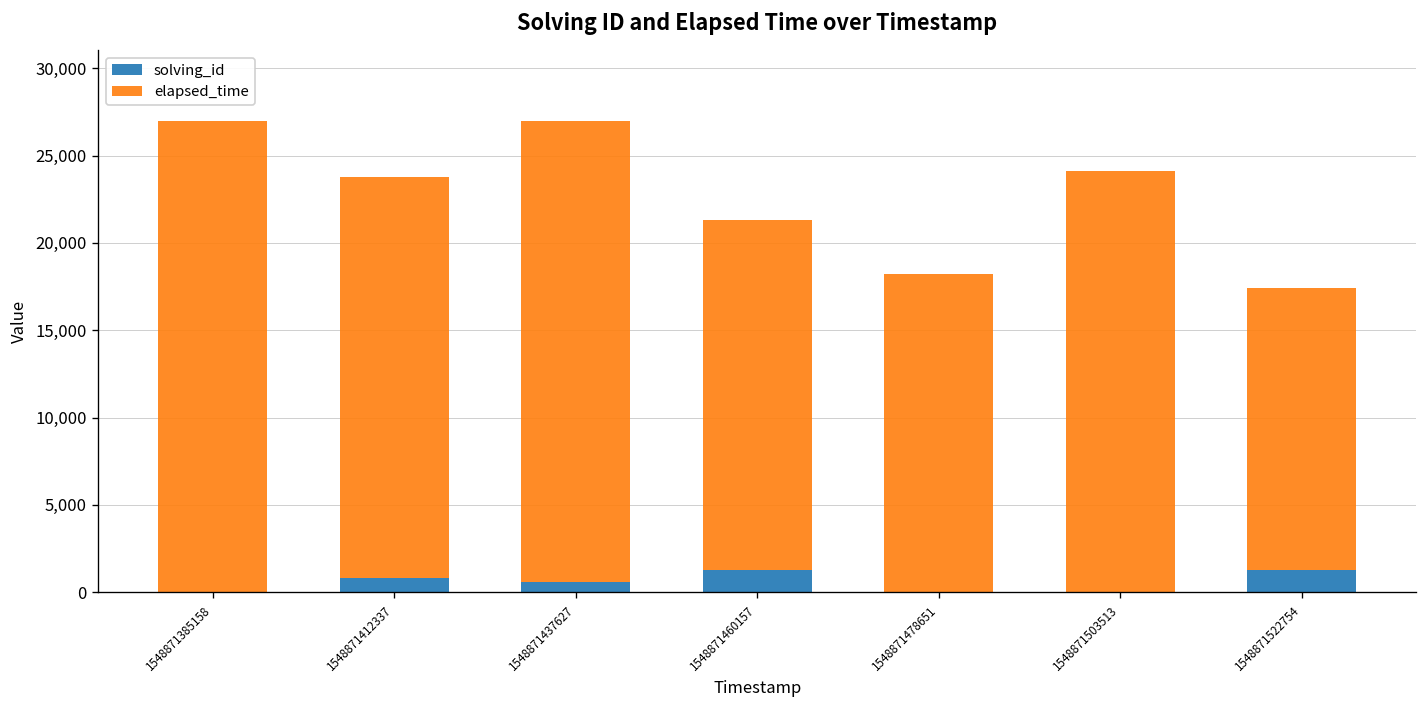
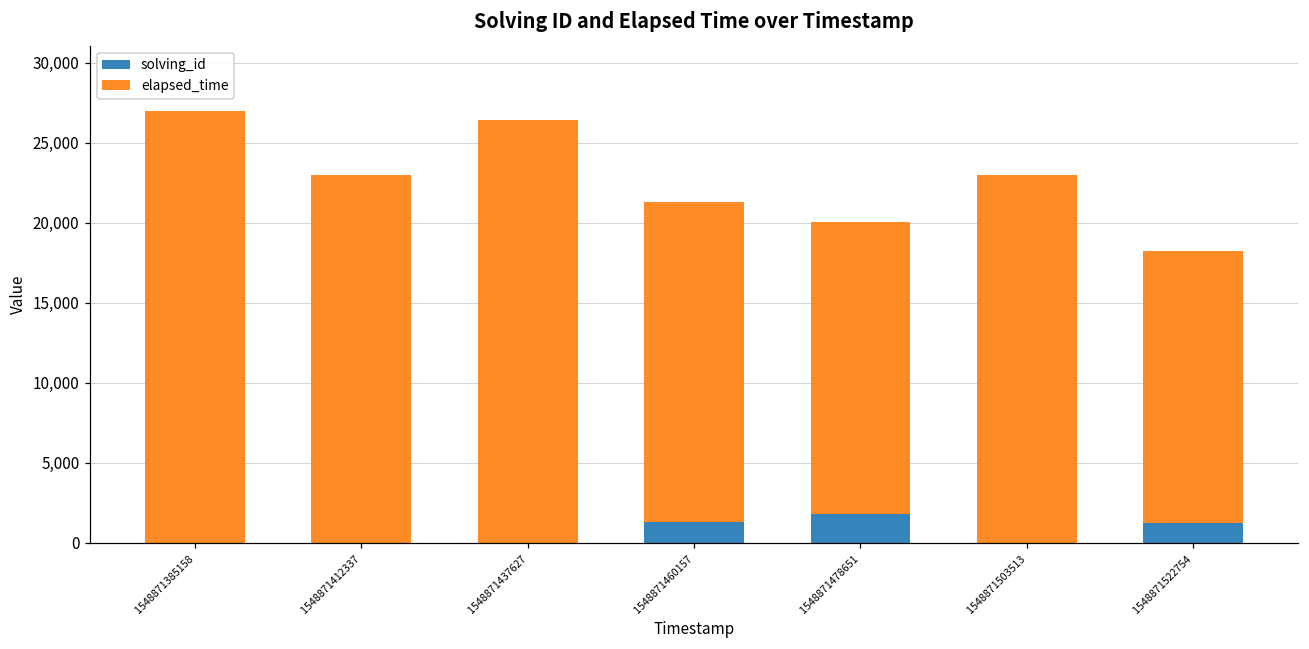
solving_id, 1548871412337: 800 -> 0
solving_id, 1548871437627: 600 -> 0
solving_id, 1548871478651: 0 -> 1,800
elapsed_time, 1548871503513: 24,100 -> 23,000
elapsed_time, 1548871522754: 16,200 -> 17,000
